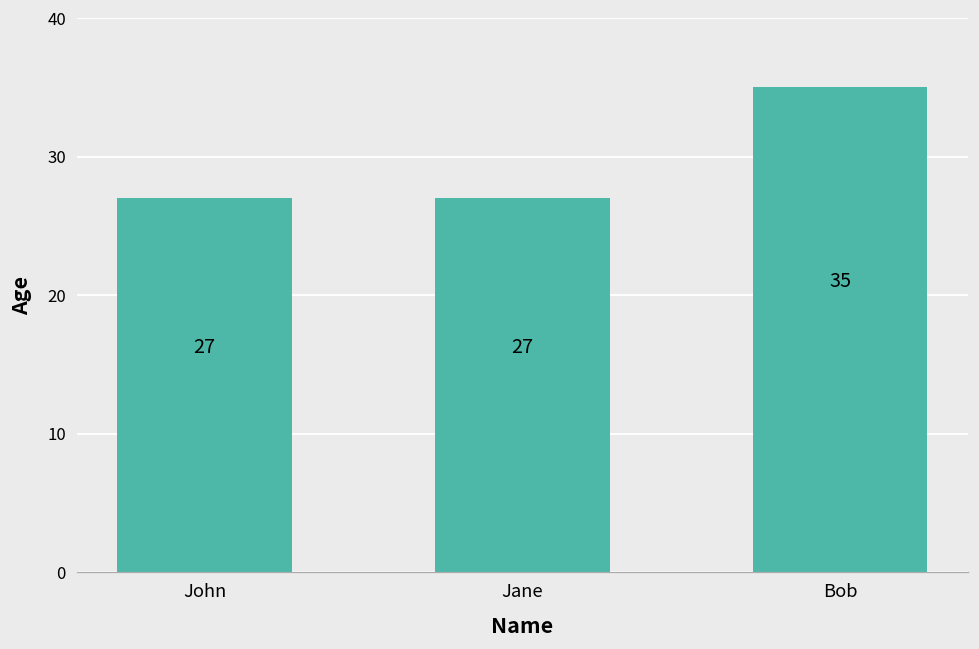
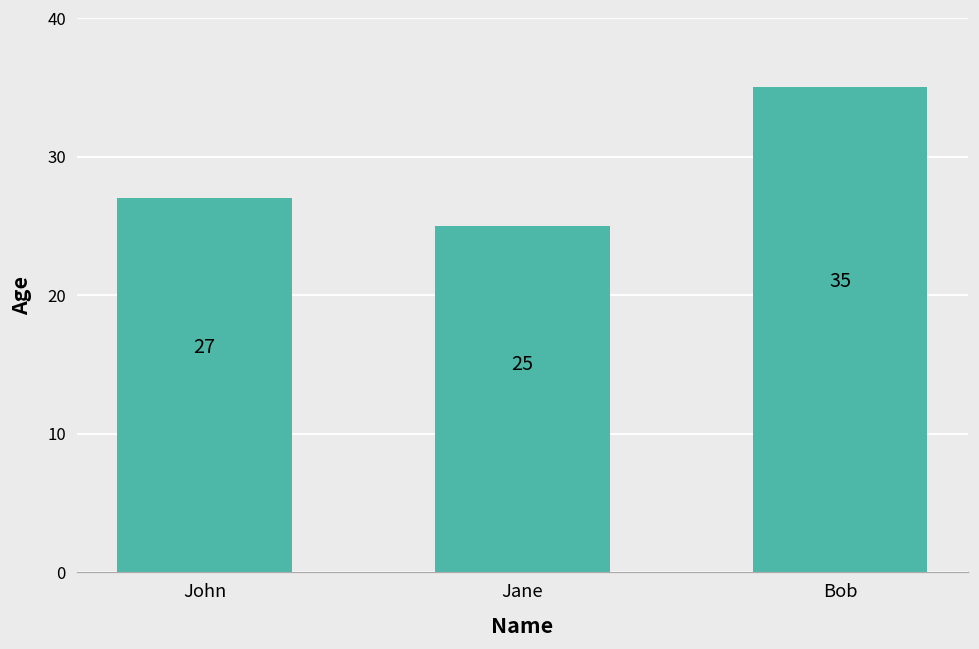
Jane: 27 -> 25
